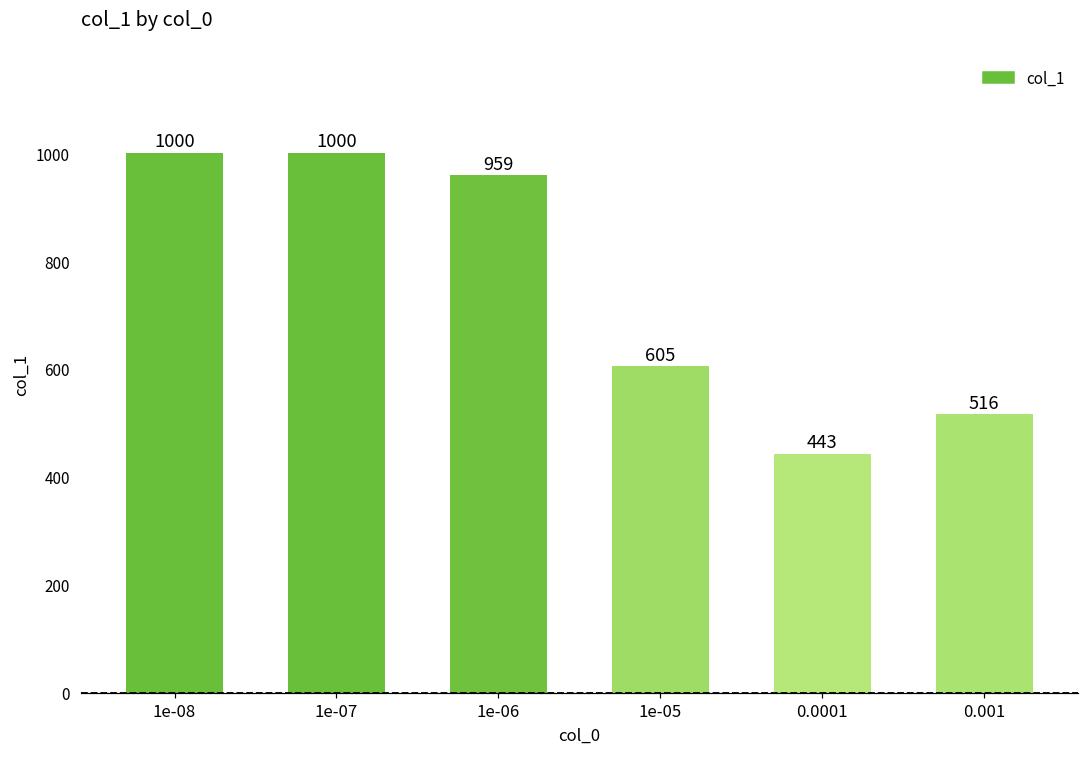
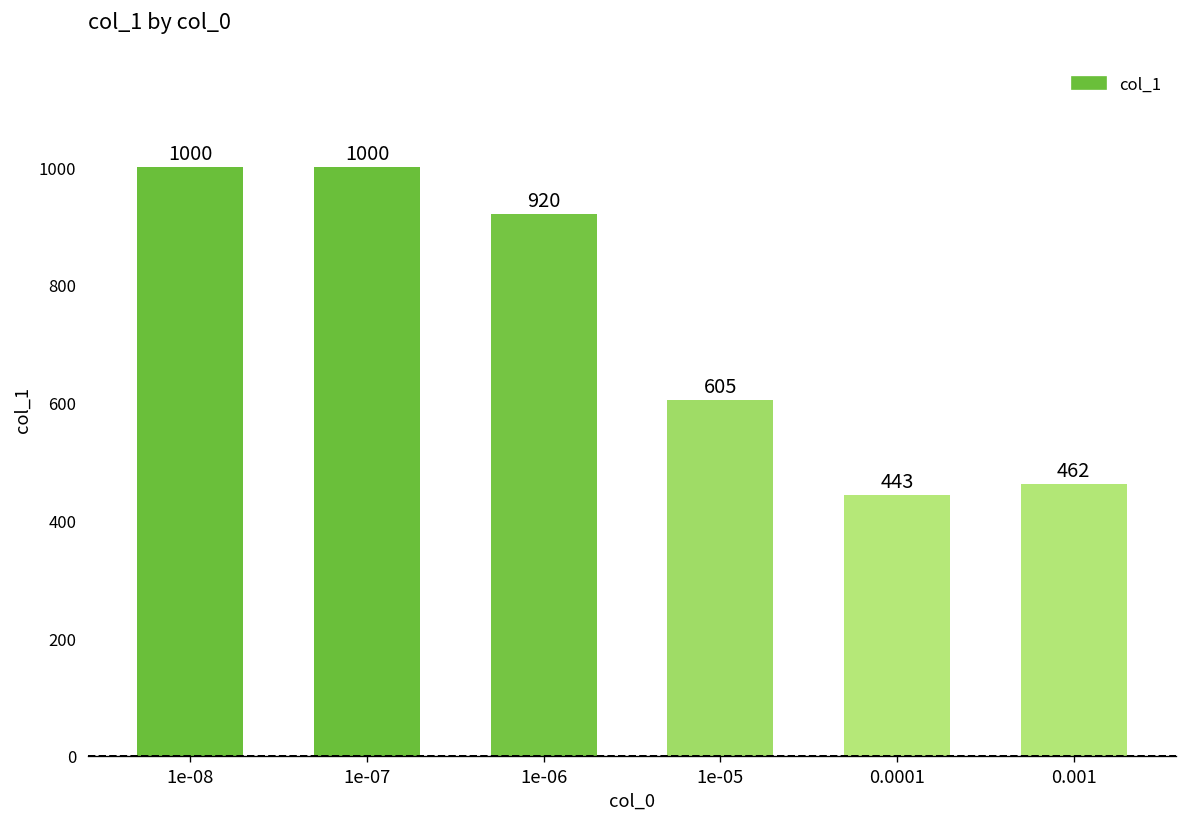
1e-06: 959 -> 920
0.001: 516 -> 462
